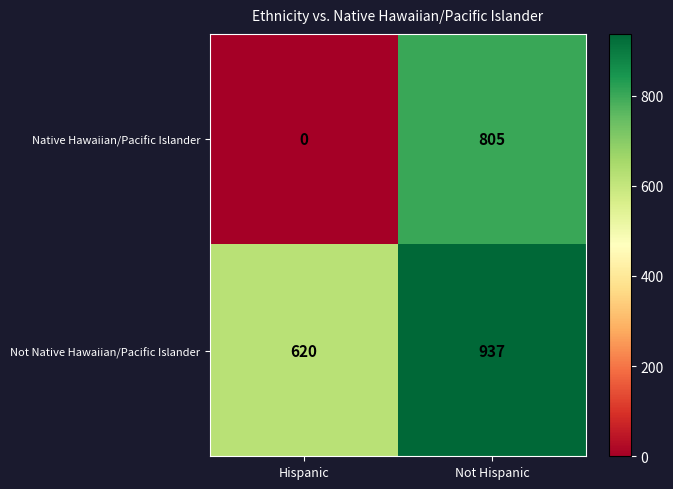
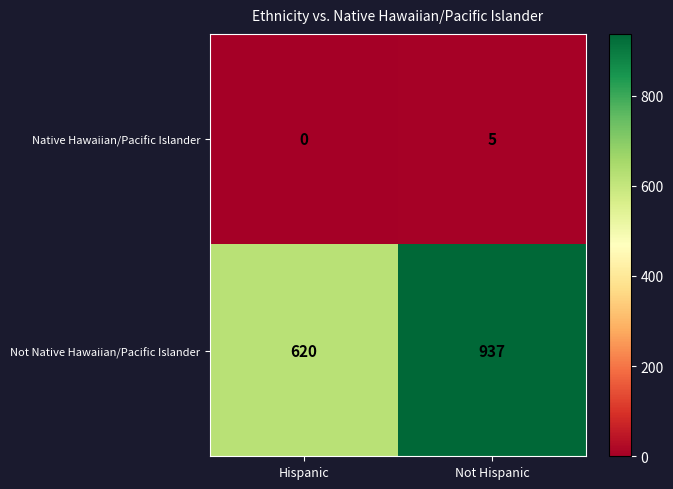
Native Hawaiian/Pacific Islander, Not Hispanic: 805 -> 5
